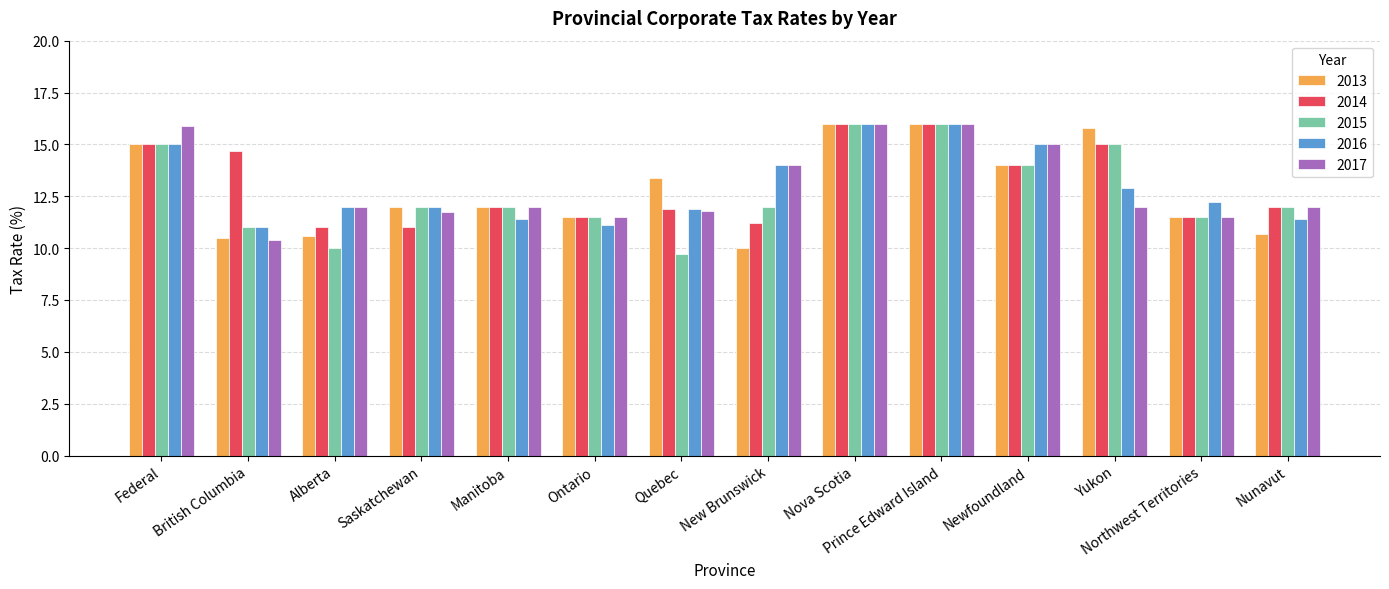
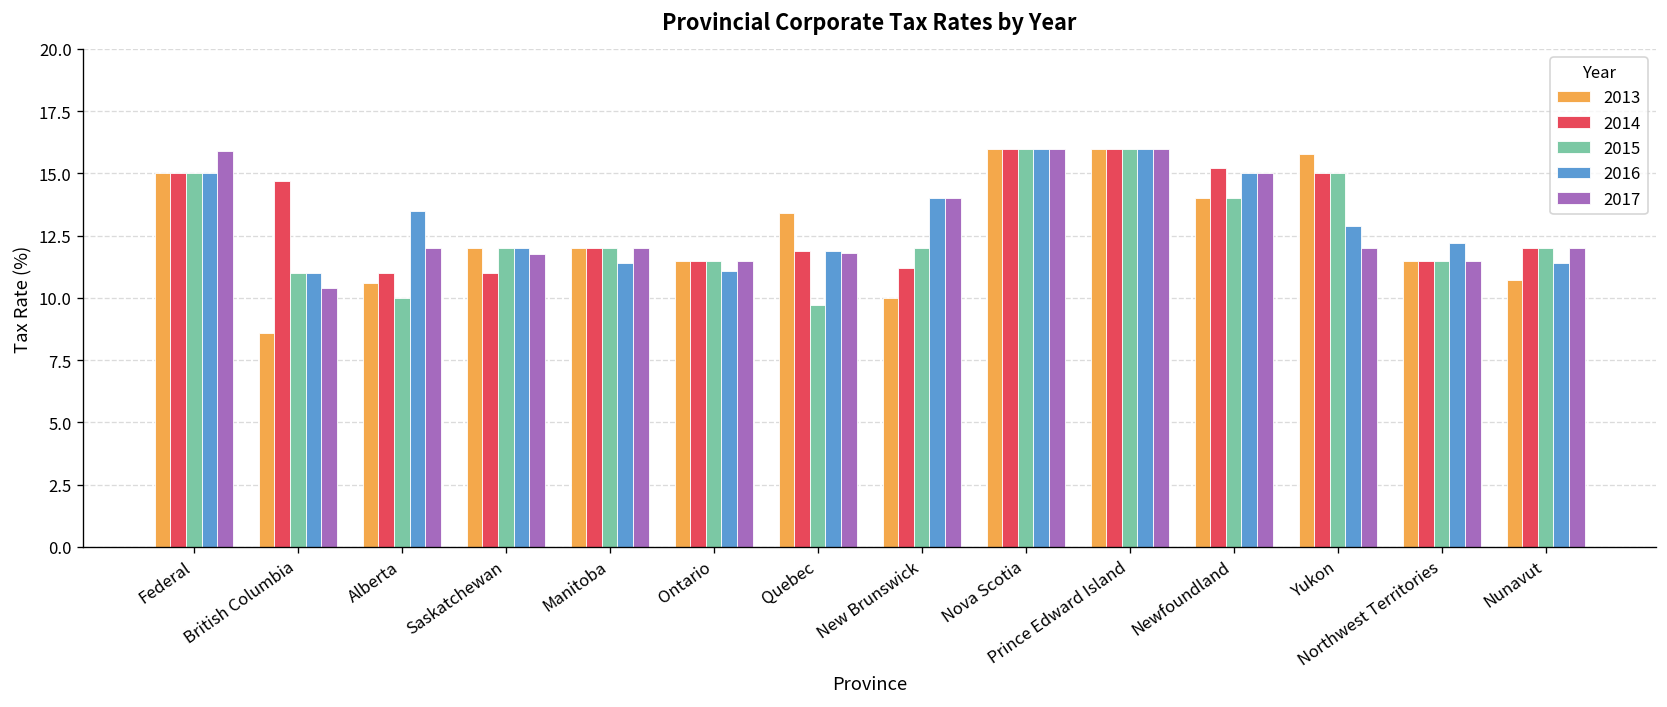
2013, British Columbia: 10.5 -> 8.6
2016, Alberta: 12.0 -> 13.5
2014, Newfoundland: 14.0 -> 15.2
